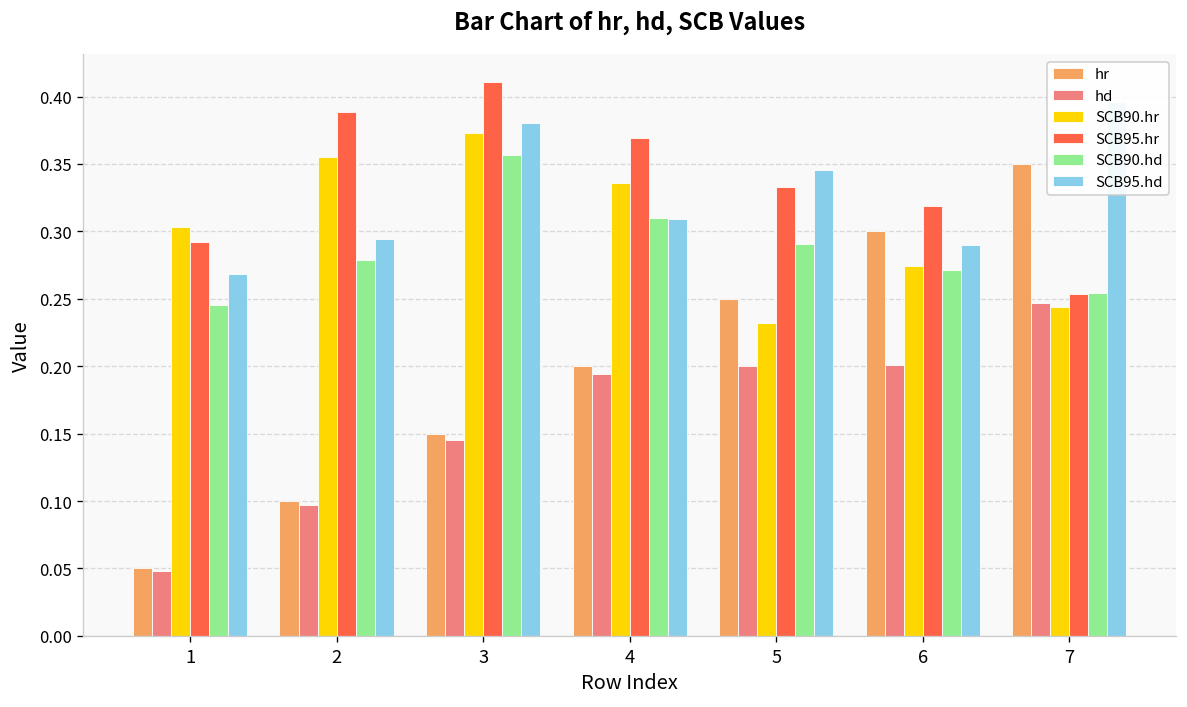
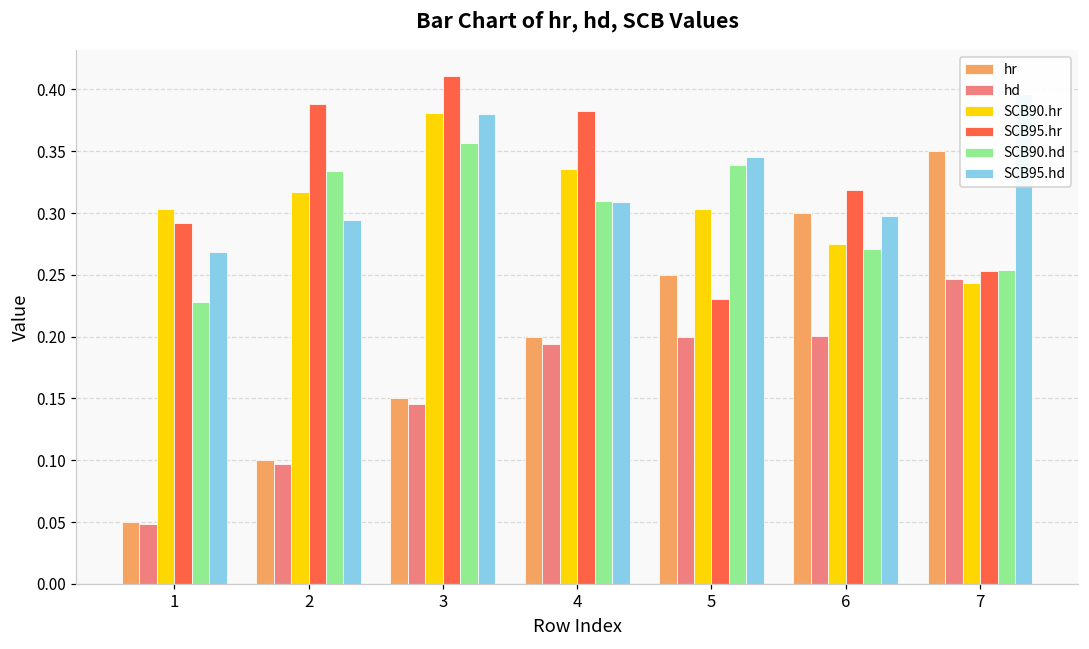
SCB90.hd, 1: 0.246 -> 0.228
SCB90.hr, 2: 0.355 -> 0.317
SCB90.hd, 2: 0.279 -> 0.334
SCB90.hr, 3: 0.373 -> 0.381
SCB95.hr, 4: 0.370 -> 0.383
SCB90.hr, 5: 0.232 -> 0.303
SCB95.hr, 5: 0.333 -> 0.230
SCB90.hd, 5: 0.290 -> 0.339
SCB95.hd, 6: 0.290 -> 0.297
